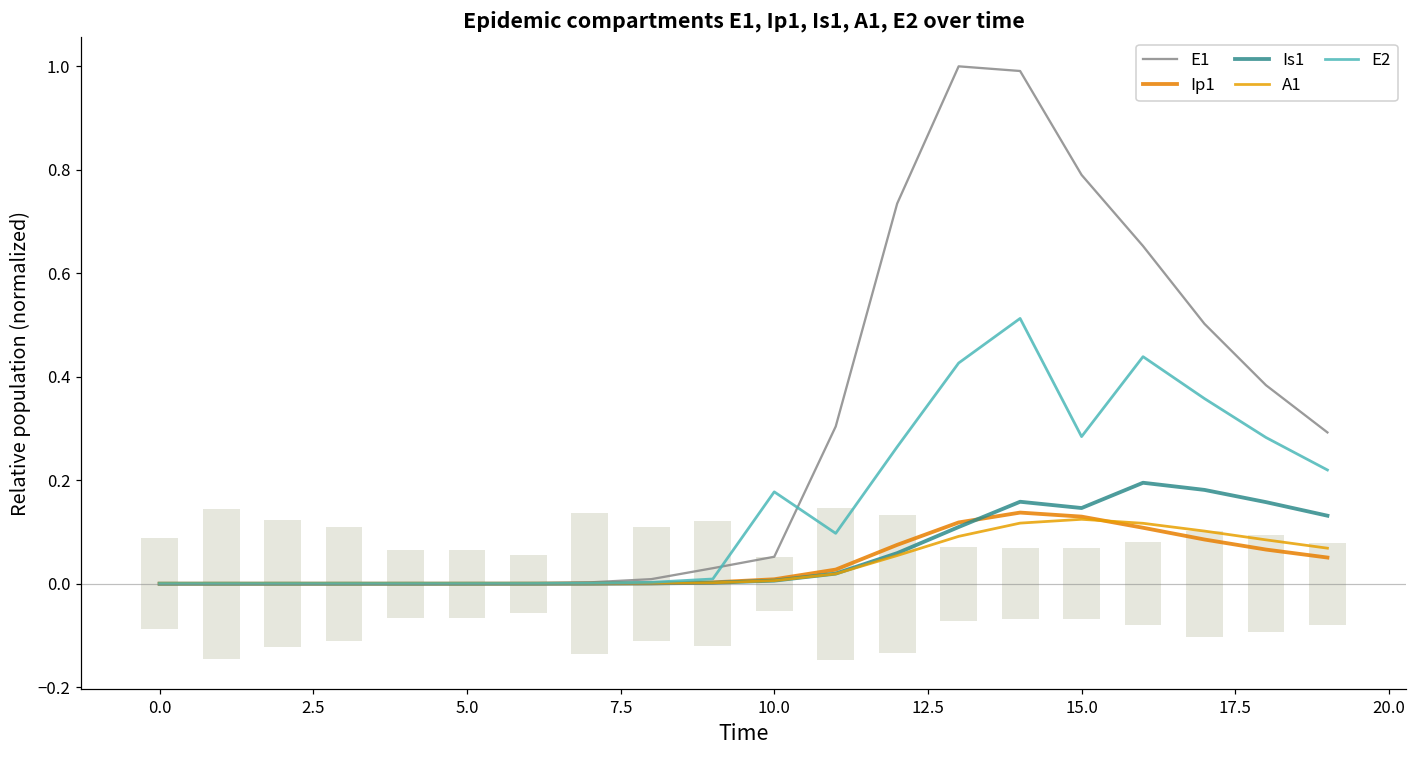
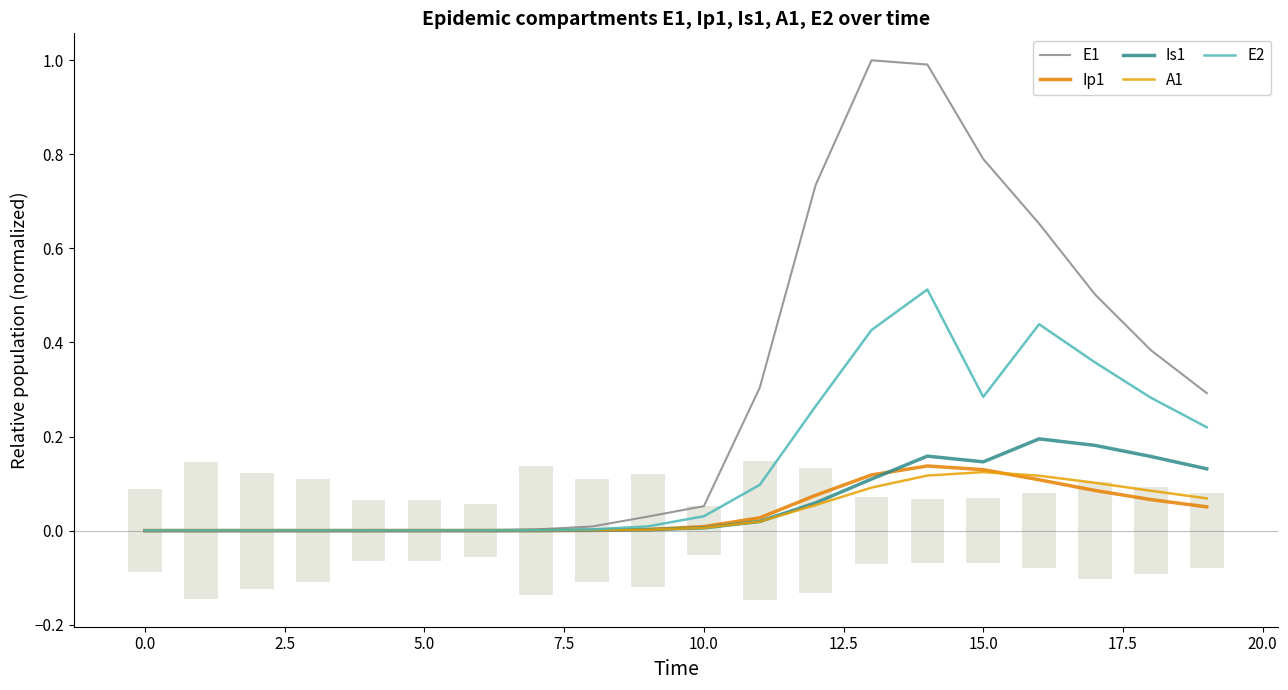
E2, 10.0: 0.18 -> 0.03
